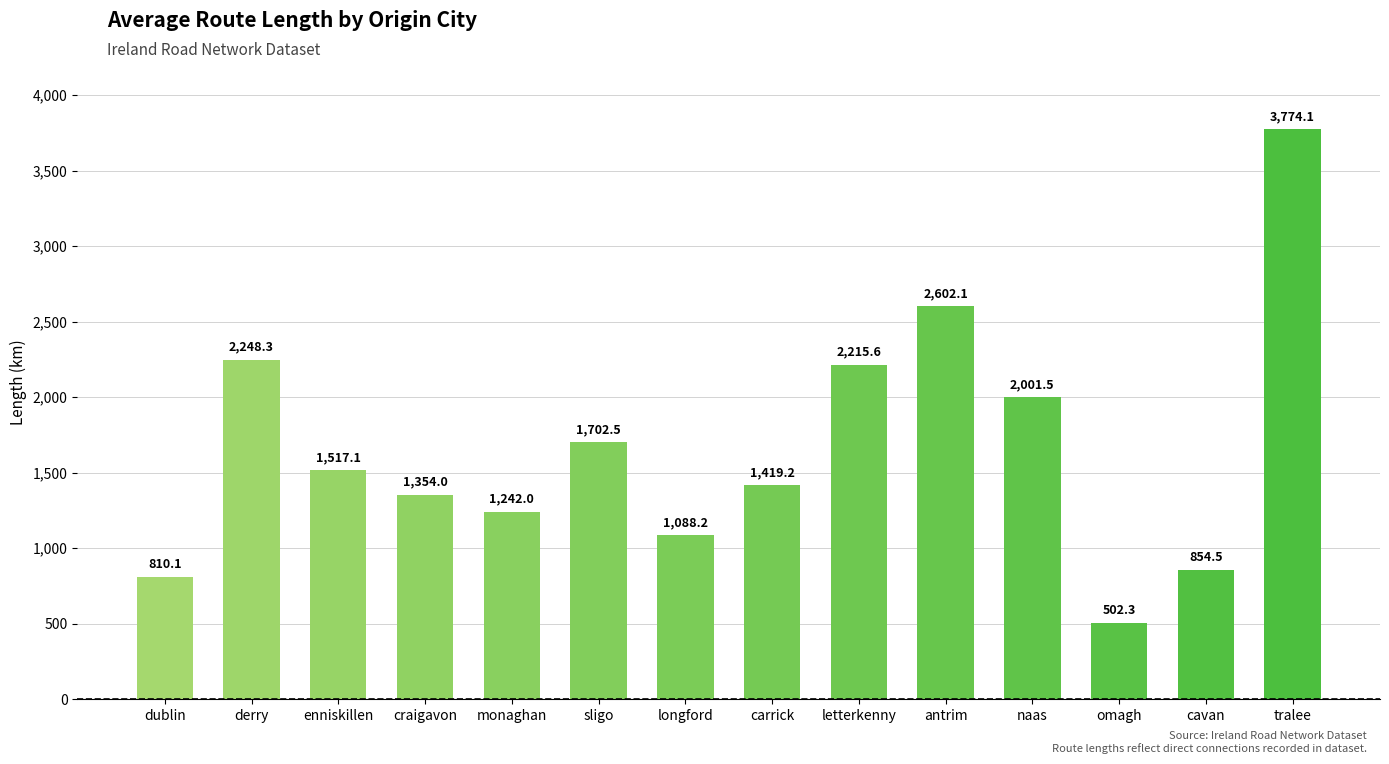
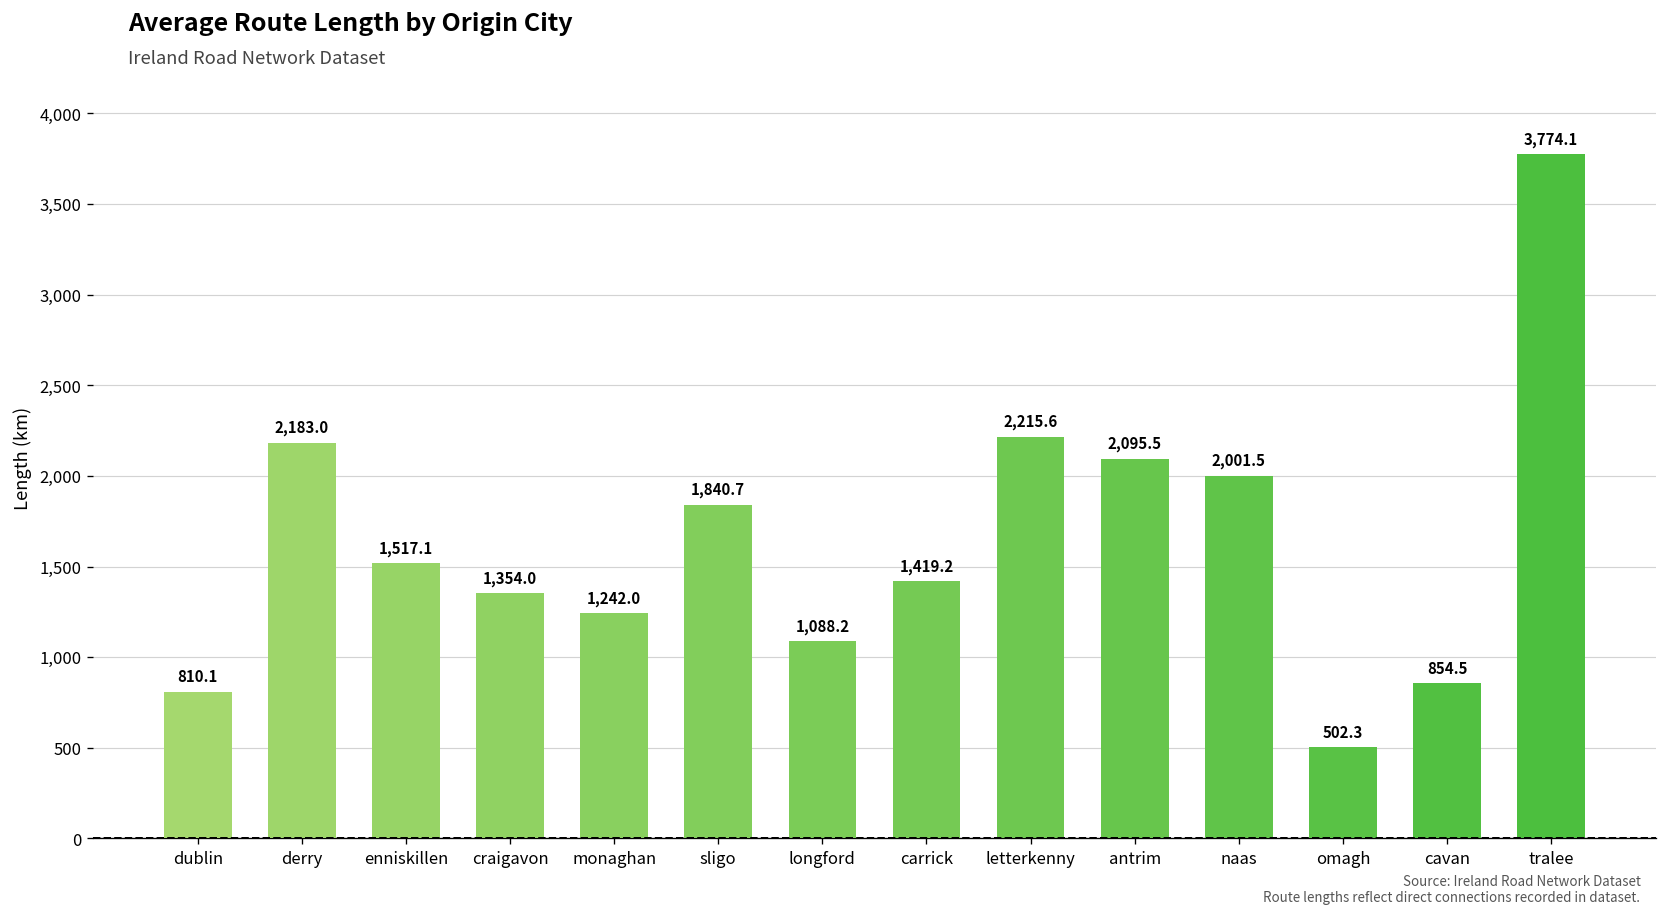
derry: 2,248.3 -> 2,183.0
sligo: 1,702.5 -> 1,840.7
antrim: 2,602.1 -> 2,095.5
